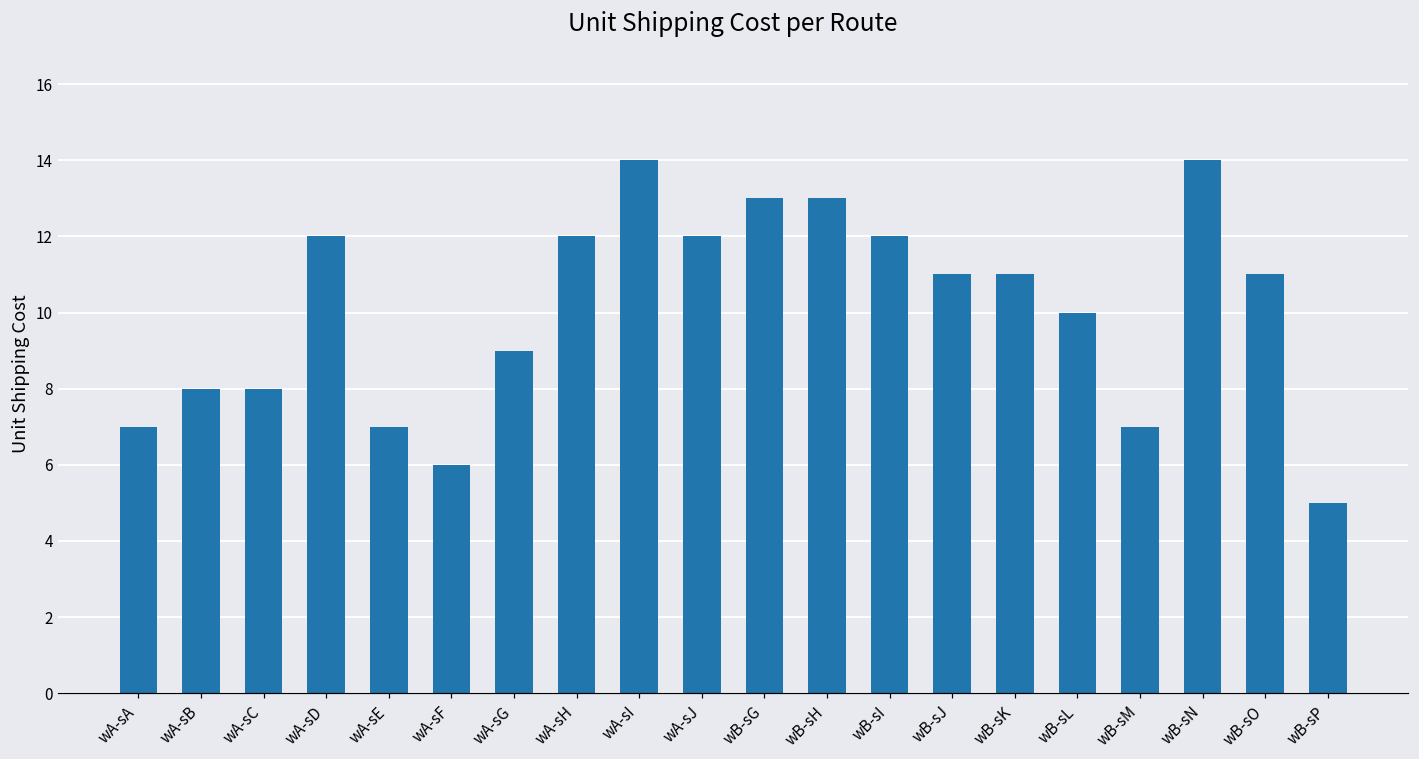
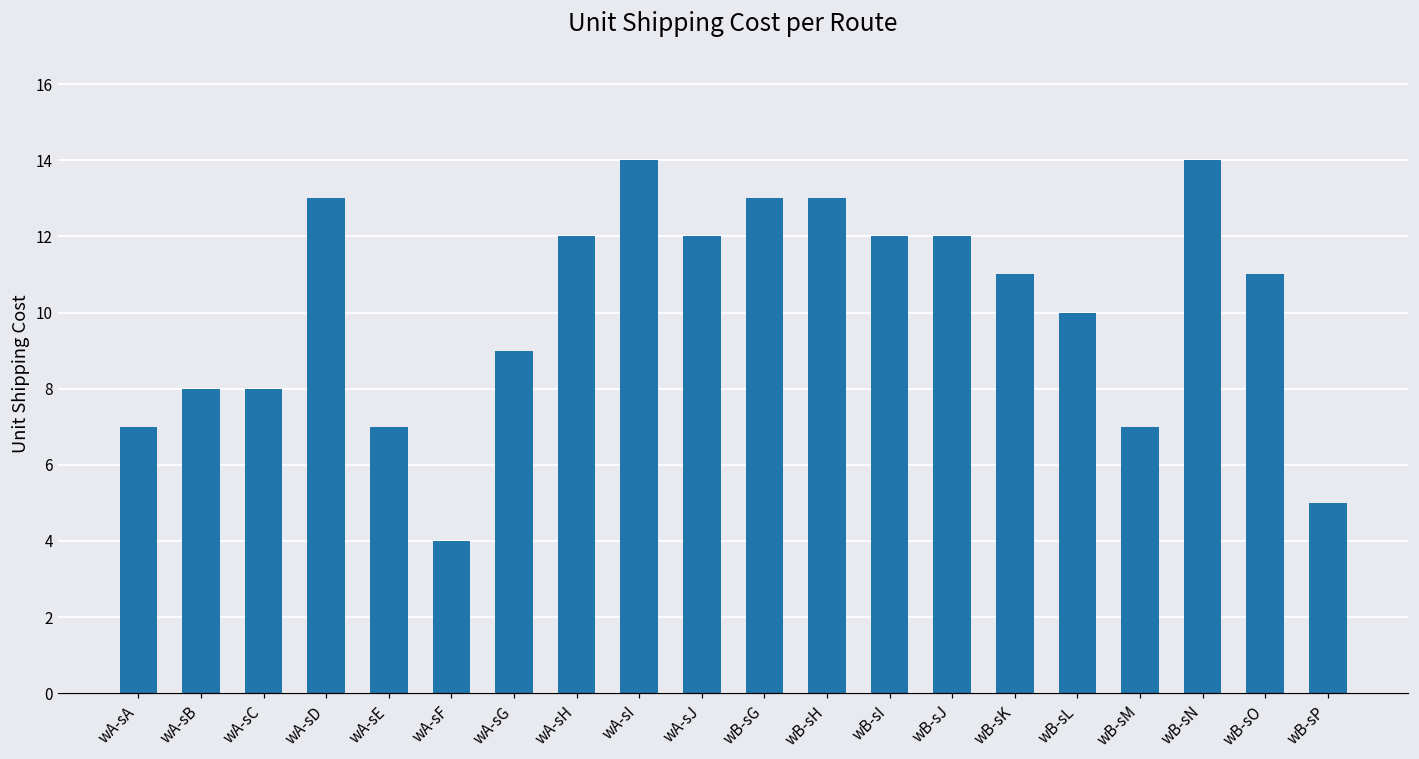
wA-sD: 12 -> 13
wA-sF: 6 -> 4
wB-sJ: 11 -> 12
